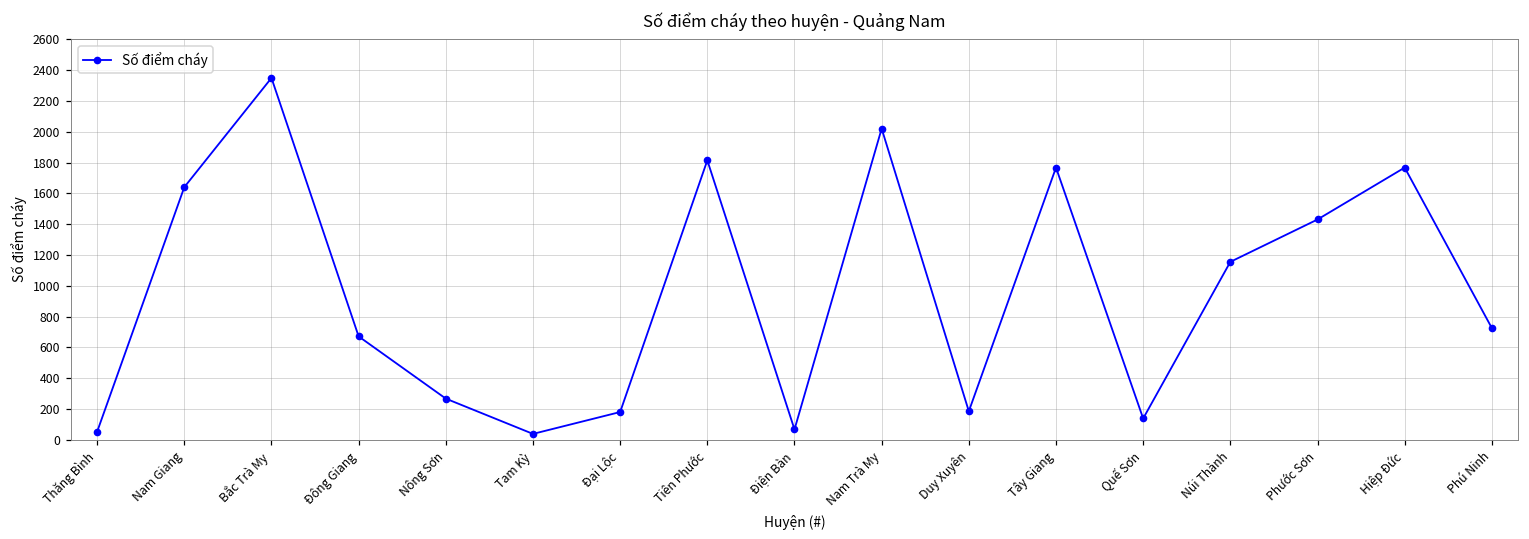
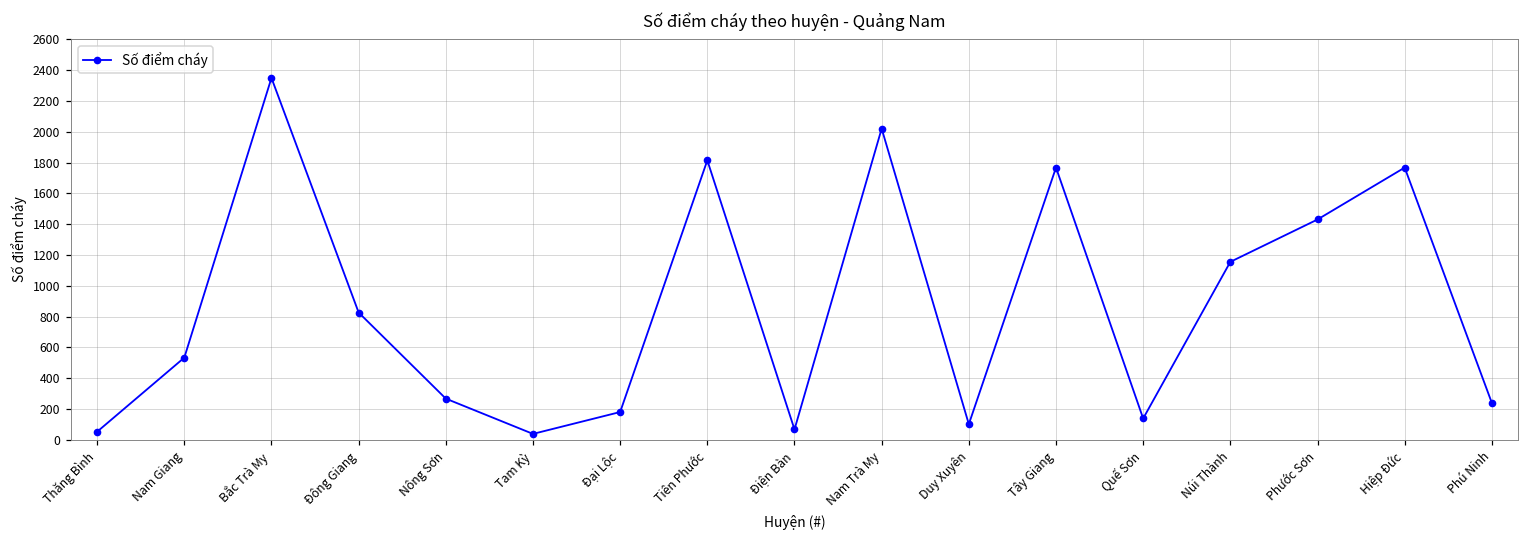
Nam Giang: 1640 -> 530
Đông Giang: 670 -> 830
Duy Xuyên: 190 -> 100
Phú Ninh: 730 -> 240
